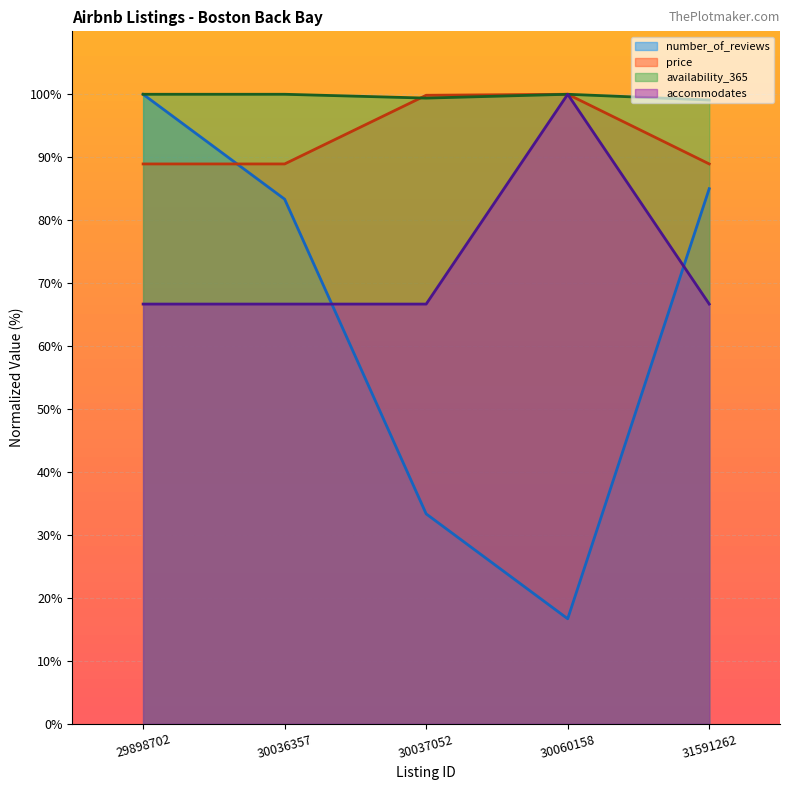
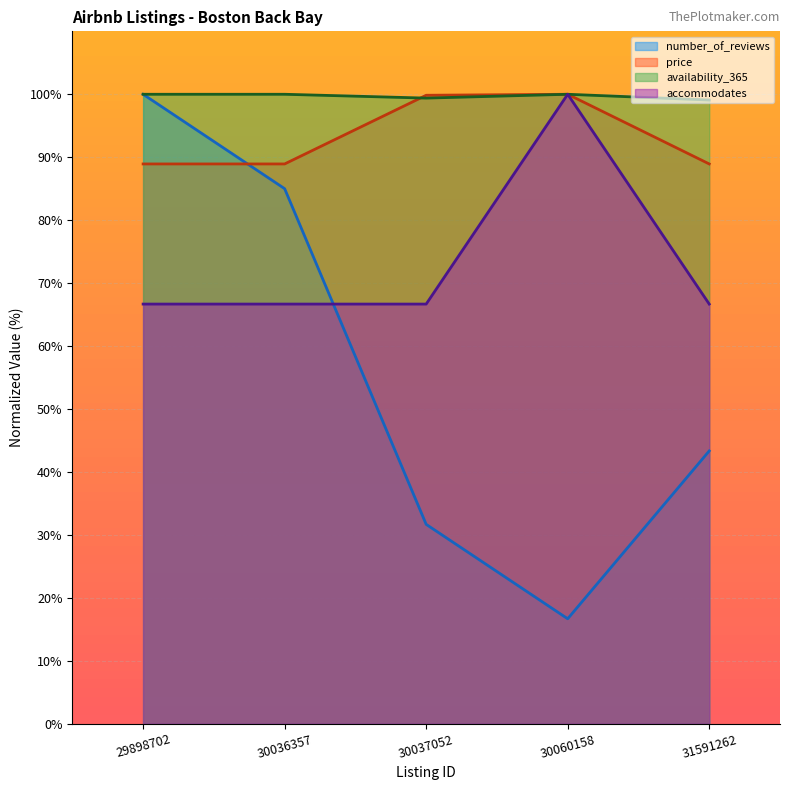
number_of_reviews, 30036357: 83% -> 85%
number_of_reviews, 30037052: 33% -> 32%
number_of_reviews, 31591262: 85% -> 43%
